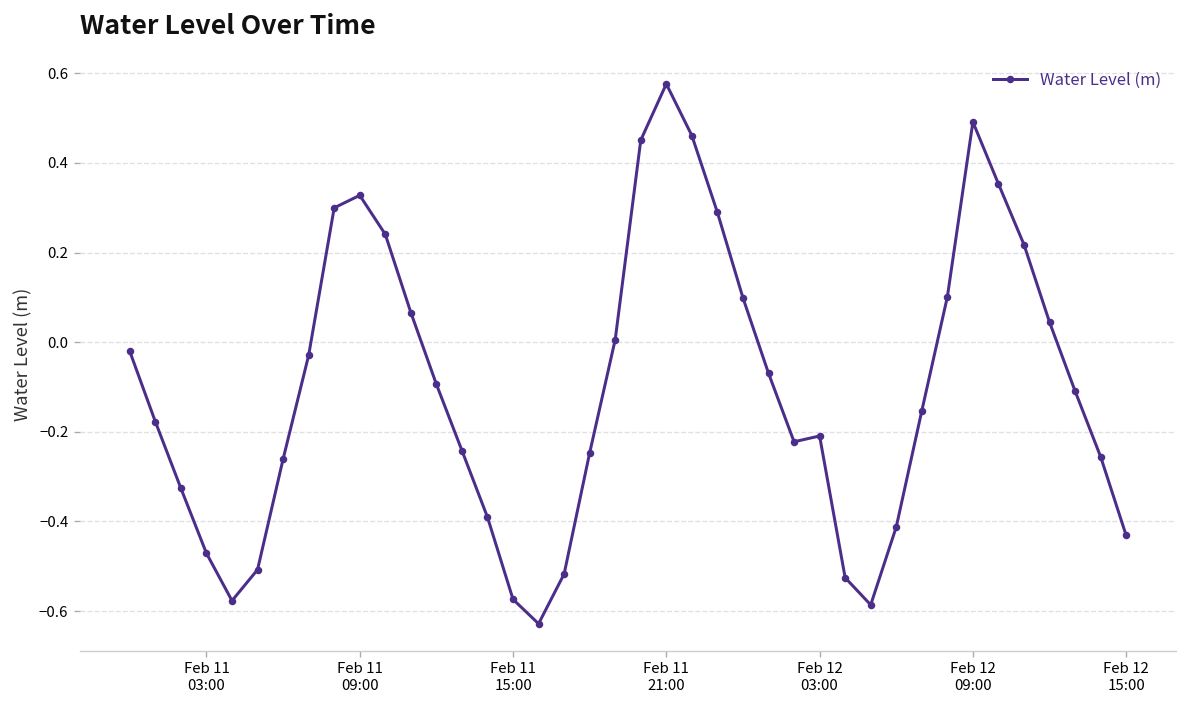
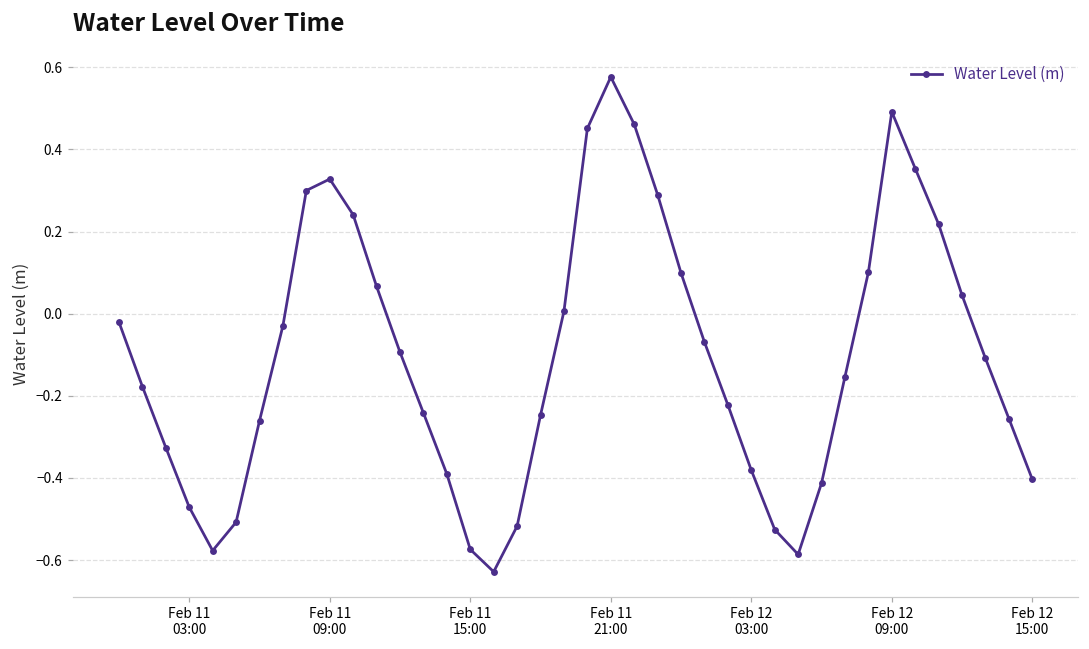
Feb 12 03:00: -0.21 -> -0.38
Feb 12 15:00: -0.43 -> -0.40
